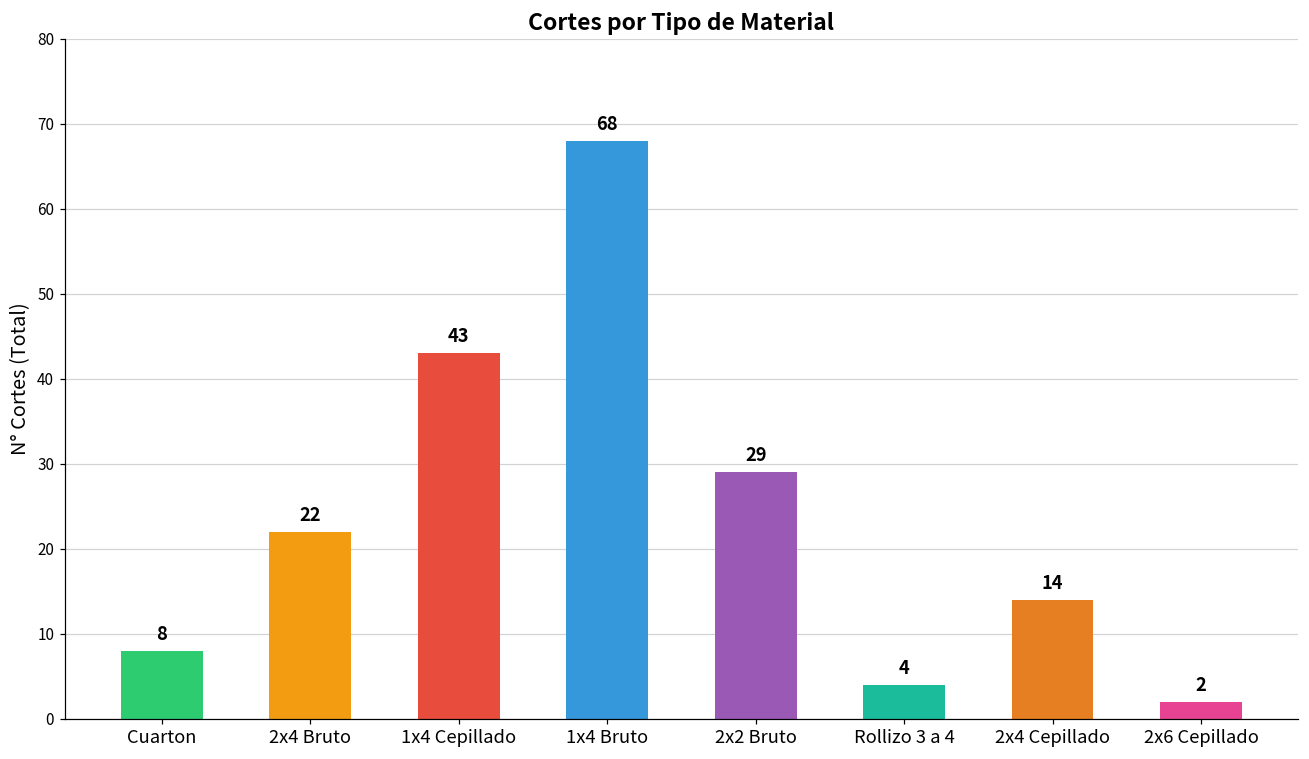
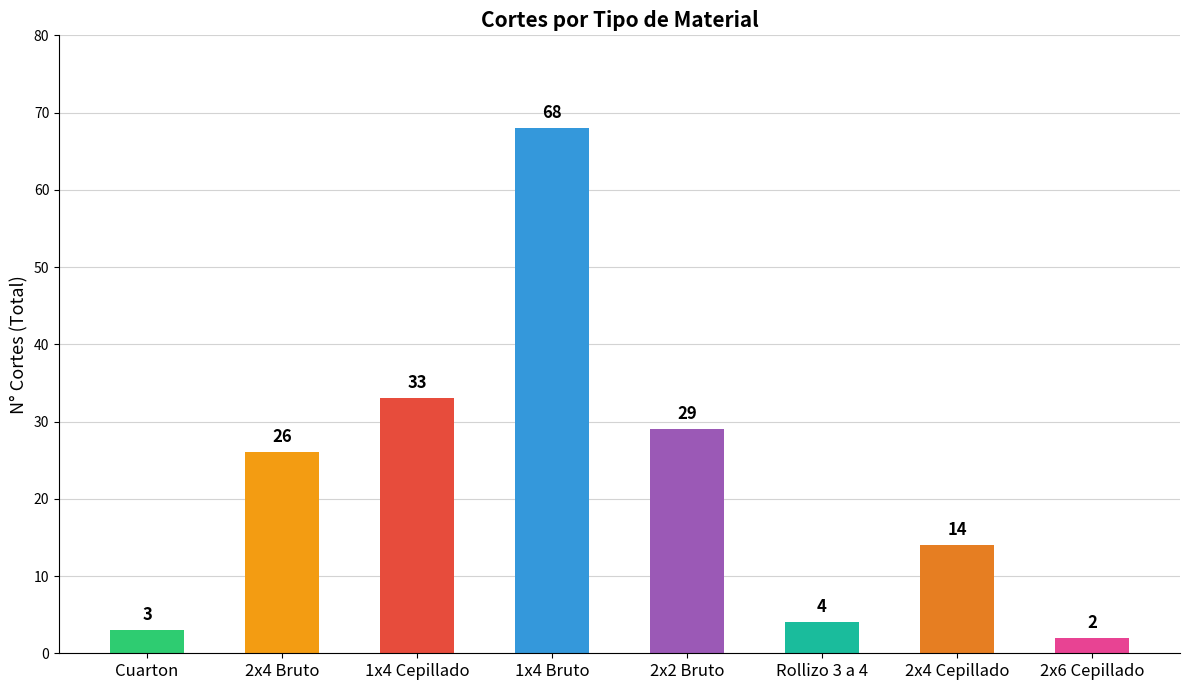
Cuarton: 8 -> 3
2x4 Bruto: 22 -> 26
1x4 Cepillado: 43 -> 33
